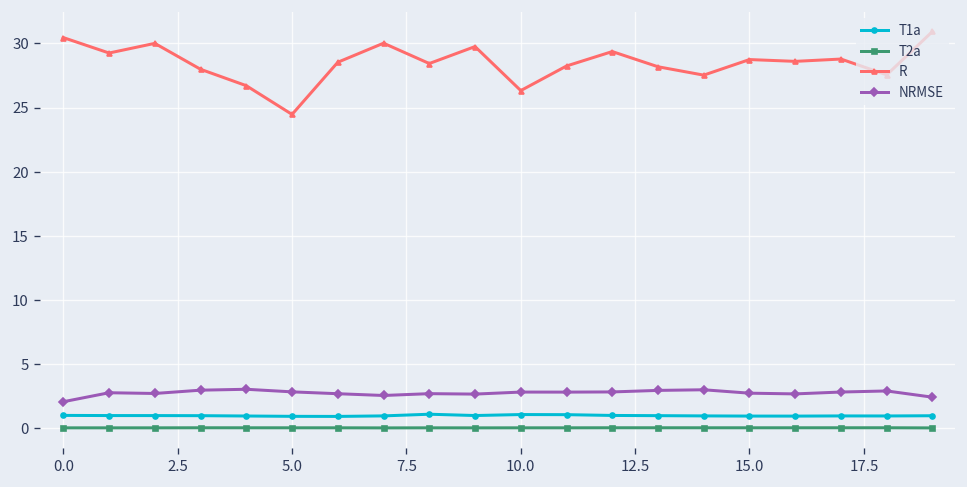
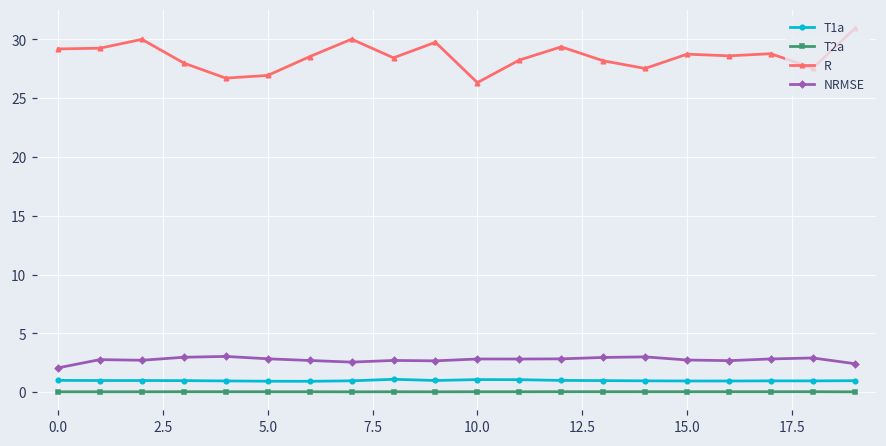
R, 0.0: 30.5 -> 29.2
R, 5.0: 24.5 -> 26.9
